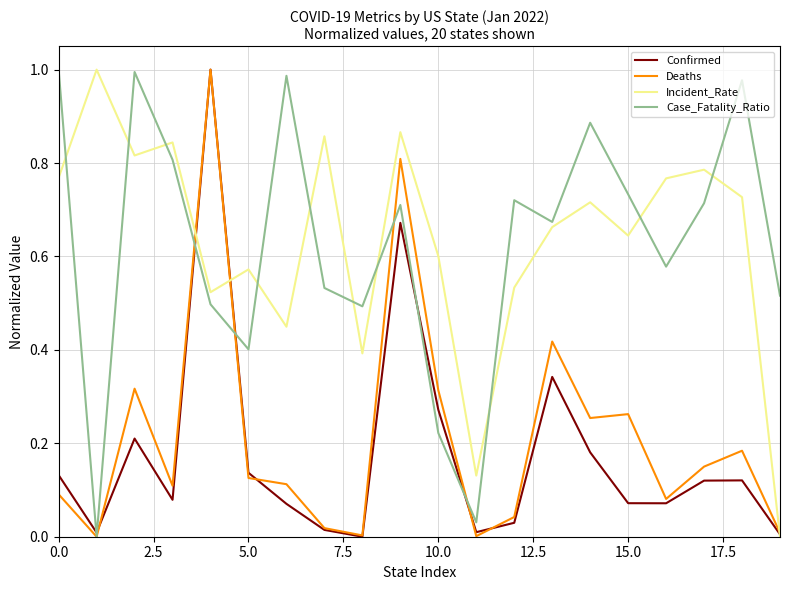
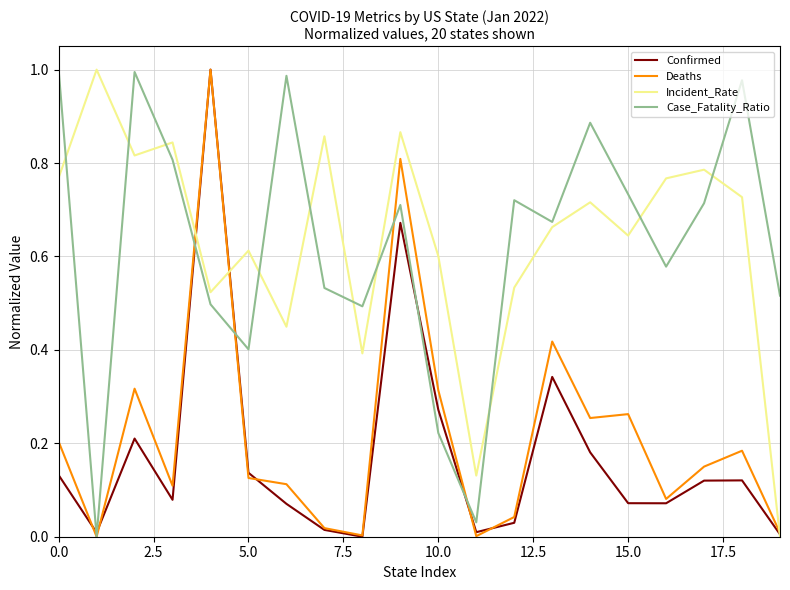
Deaths, 0.0: 0.09 -> 0.20
Incident_Rate, 5.0: 0.57 -> 0.61
